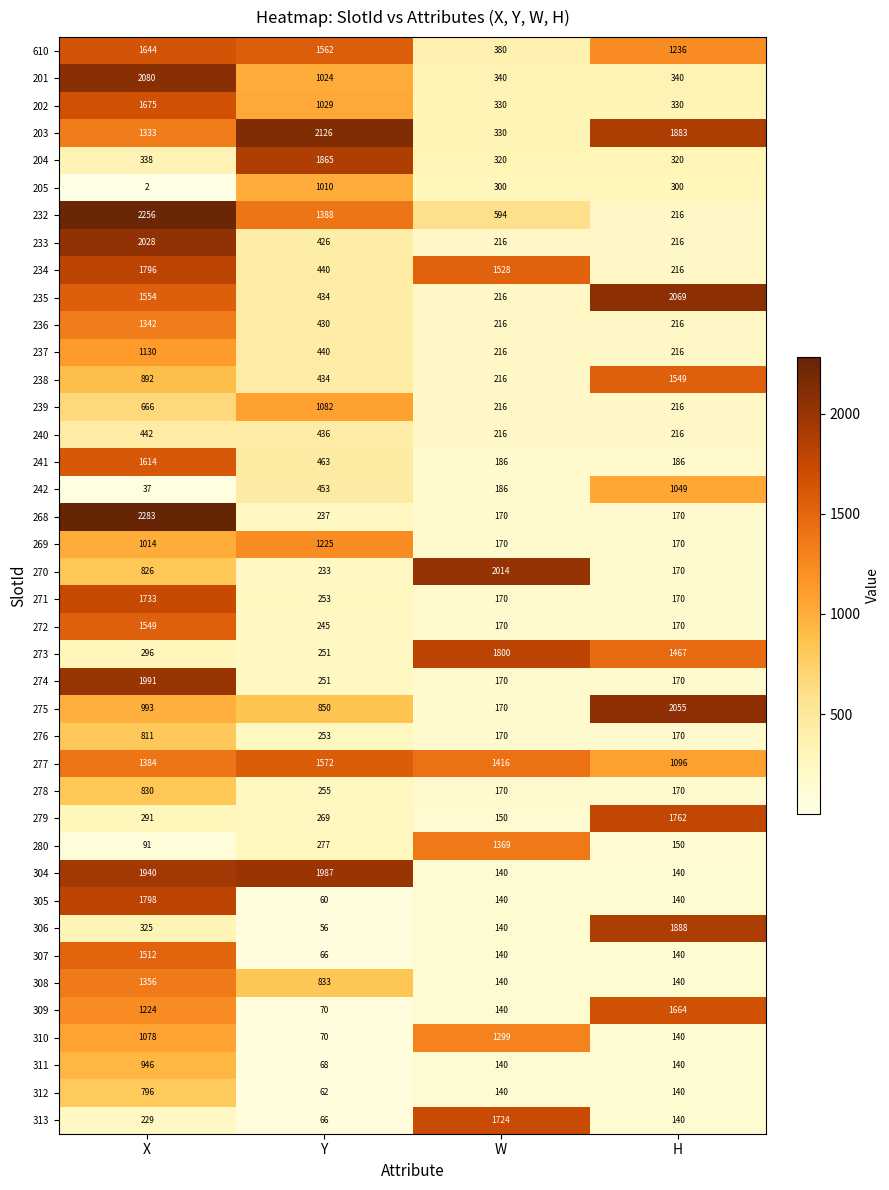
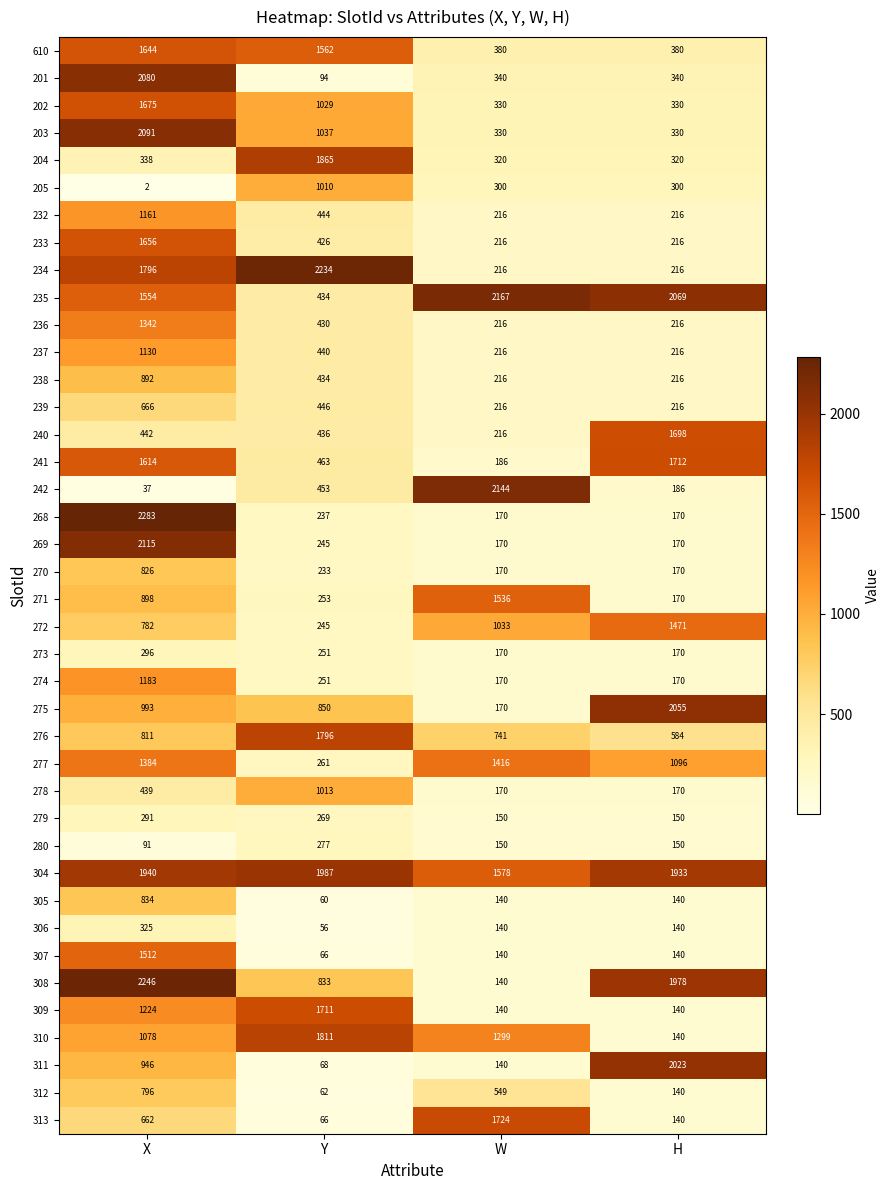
610, H: 1236 -> 380
201, Y: 1024 -> 94
203, X: 1333 -> 2091
203, Y: 2126 -> 1037
203, H: 1883 -> 330
232, X: 2256 -> 1161
232, Y: 1388 -> 444
232, W: 594 -> 216
233, X: 2028 -> 1656
234, Y: 440 -> 2234
234, W: 1528 -> 216
235, W: 216 -> 2167
238, H: 1549 -> 216
239, Y: 1082 -> 446
240, H: 216 -> 1698
241, H: 186 -> 1712
242, W: 186 -> 2144
242, H: 1049 -> 186
269, X: 1014 -> 2115
269, Y: 1225 -> 245
270, W: 2014 -> 170
271, X: 1733 -> 898
271, W: 170 -> 1536
272, X: 1549 -> 782
272, W: 170 -> 1033
272, H: 170 -> 1471
273, W: 1800 -> 170
273, H: 1467 -> 170
274, X: 1991 -> 1183
276, Y: 253 -> 1796
276, W: 170 -> 741
276, H: 170 -> 584
277, Y: 1572 -> 261
278, X: 830 -> 439
278, Y: 255 -> 1013
279, H: 1762 -> 150
280, W: 1369 -> 150
304, W: 140 -> 1578
304, H: 140 -> 1933
305, X: 1798 -> 834
306, H: 1888 -> 140
308, X: 1356 -> 2246
308, H: 140 -> 1978
309, Y: 70 -> 1711
309, H: 1664 -> 140
310, Y: 70 -> 1811
311, H: 140 -> 2023
312, W: 140 -> 549
313, X: 229 -> 662
